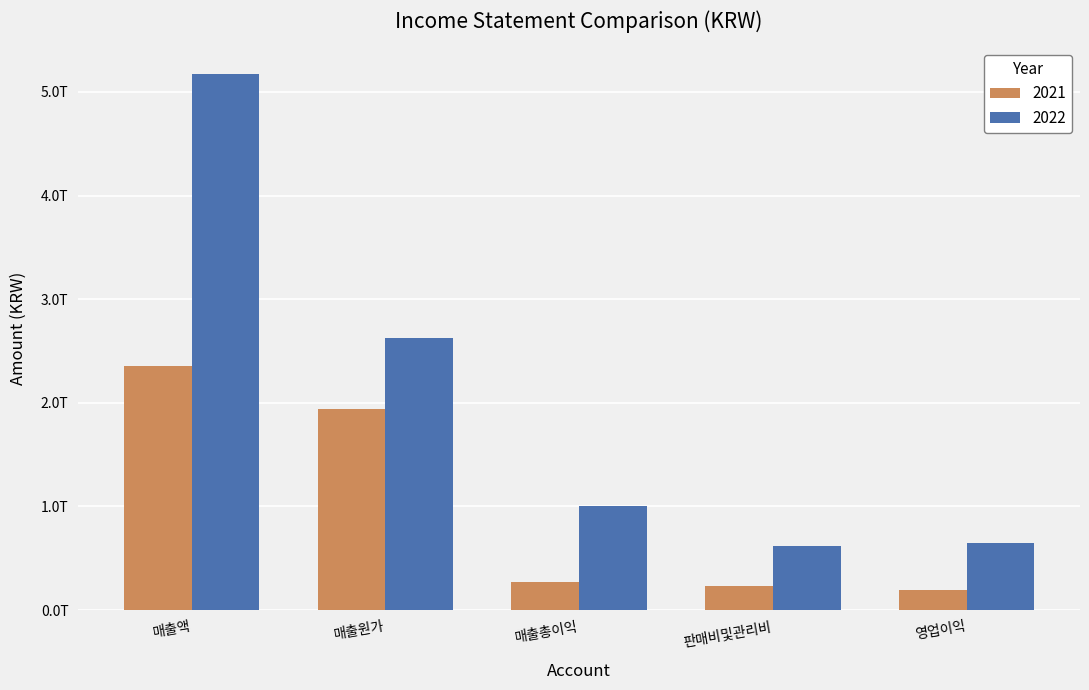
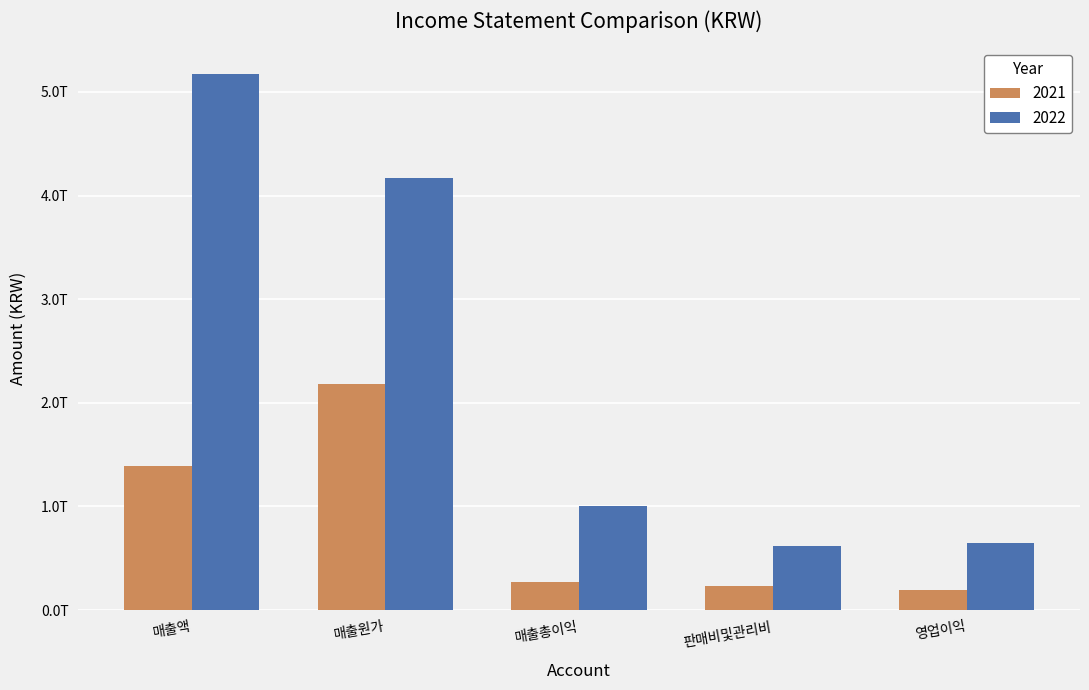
2021, 매출액: 2.36T -> 1.39T
2021, 매출원가: 1.94T -> 2.18T
2022, 매출원가: 2.63T -> 4.17T
